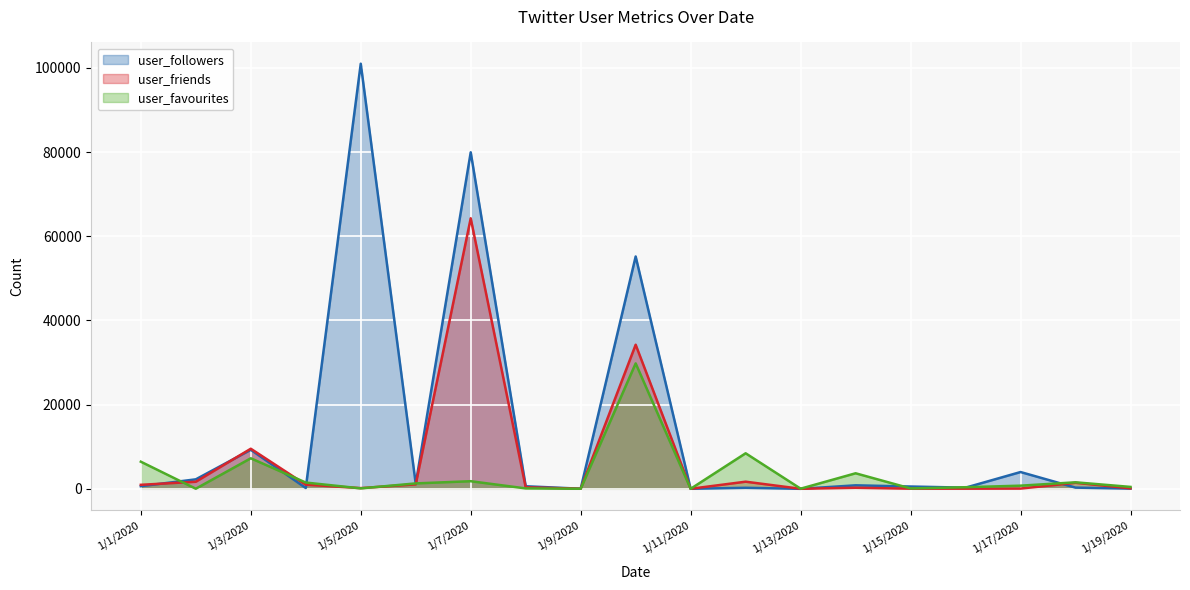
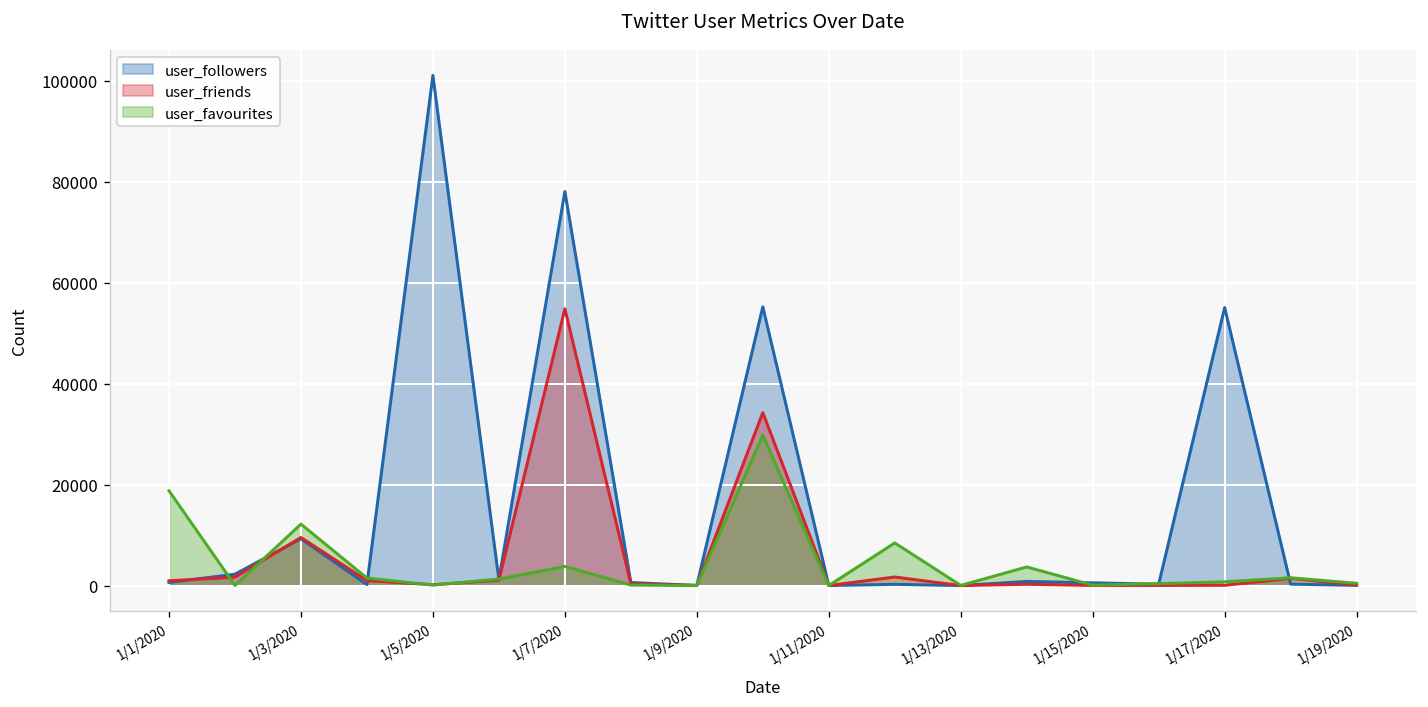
user_favourites, 1/1/2020: 6000 -> 19000
user_favourites, 1/3/2020: 7000 -> 12000
user_followers, 1/7/2020: 80000 -> 78000
user_friends, 1/7/2020: 64000 -> 55000
user_favourites, 1/7/2020: 2000 -> 4000
user_followers, 1/17/2020: 4000 -> 55000
